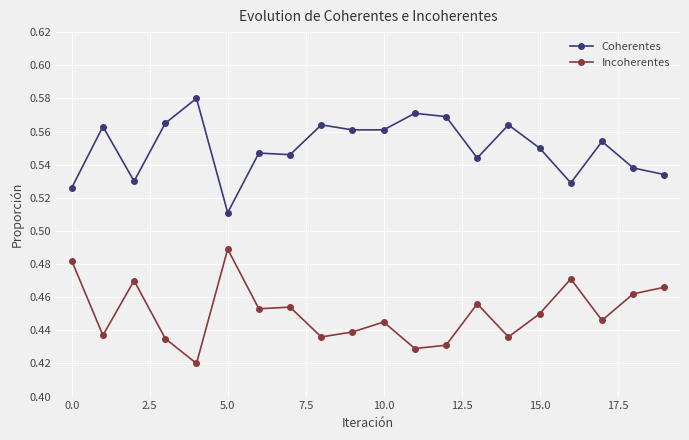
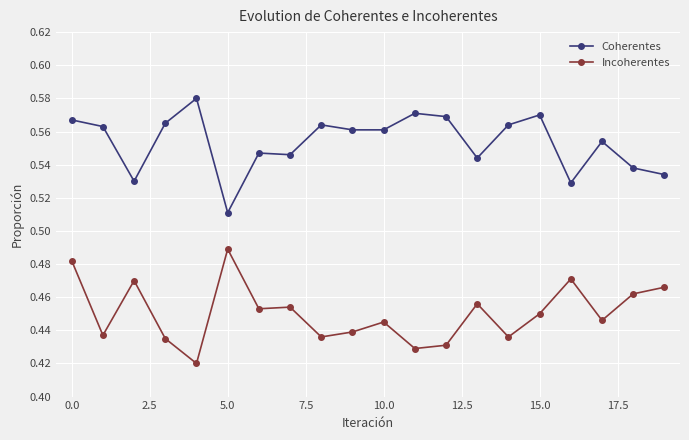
Coherentes, 0.0: 0.526 -> 0.567
Coherentes, 15.0: 0.55 -> 0.57
